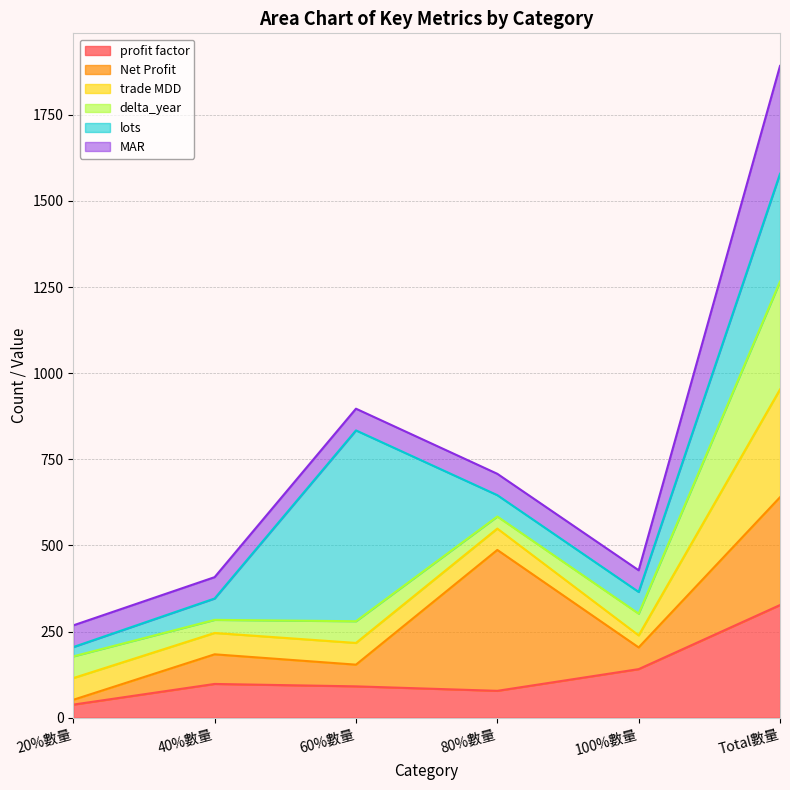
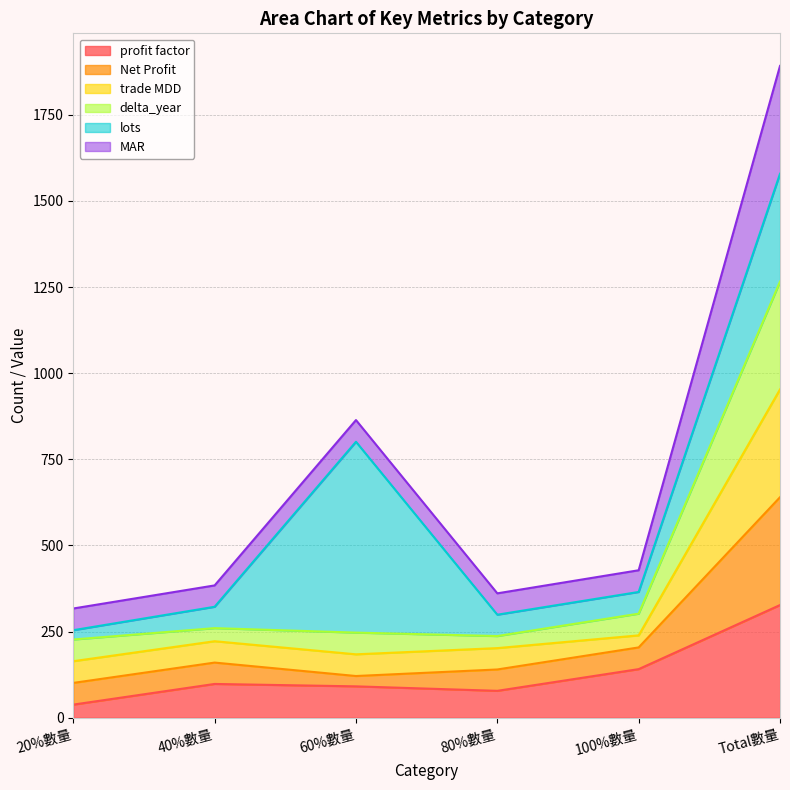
Net Profit, 20%數量: 10 -> 60
Net Profit, 40%數量: 90 -> 60
Net Profit, 60%數量: 60 -> 30
Net Profit, 80%數量: 410 -> 60
